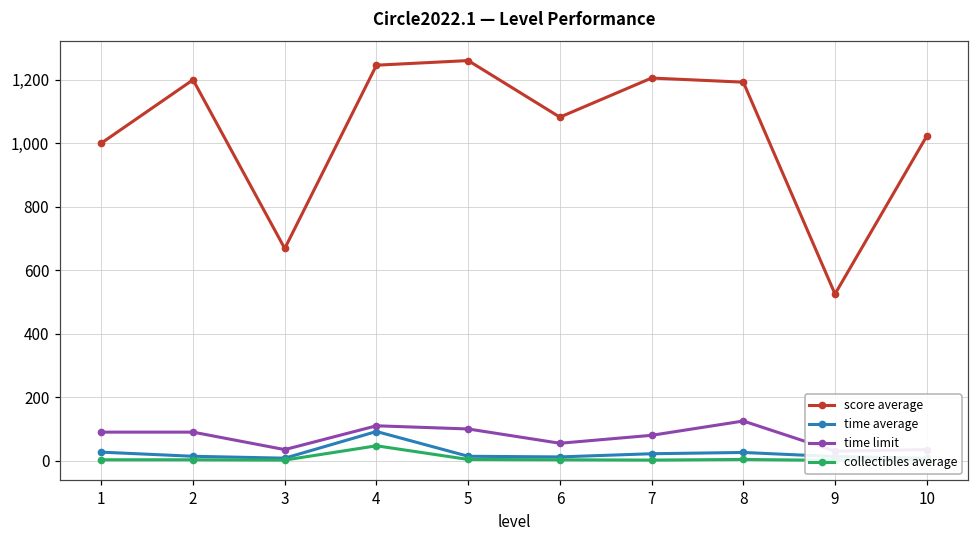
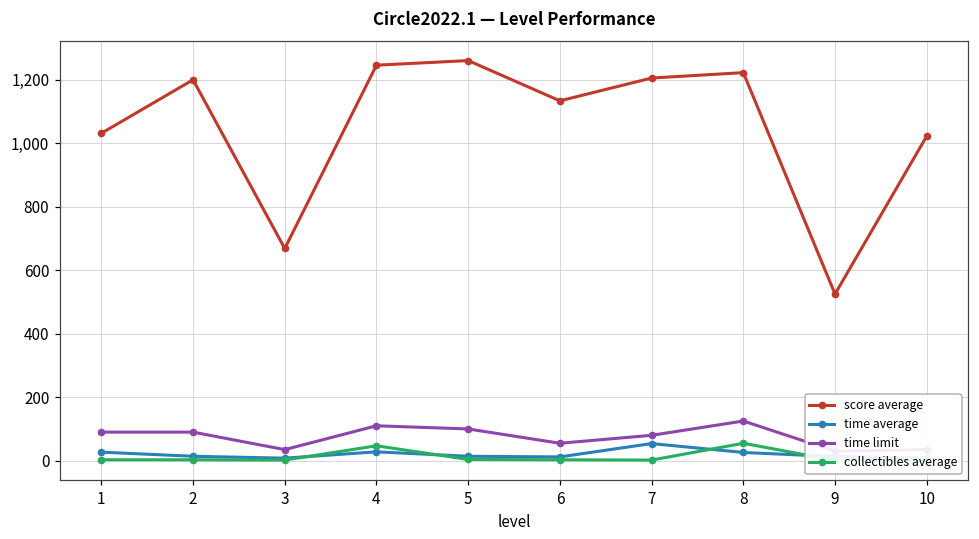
score average, 1: 1,000 -> 1,030
time average, 4: 90 -> 30
score average, 6: 1,080 -> 1,130
time average, 7: 20 -> 50
score average, 8: 1,190 -> 1,220
collectibles average, 8: 0 -> 60
